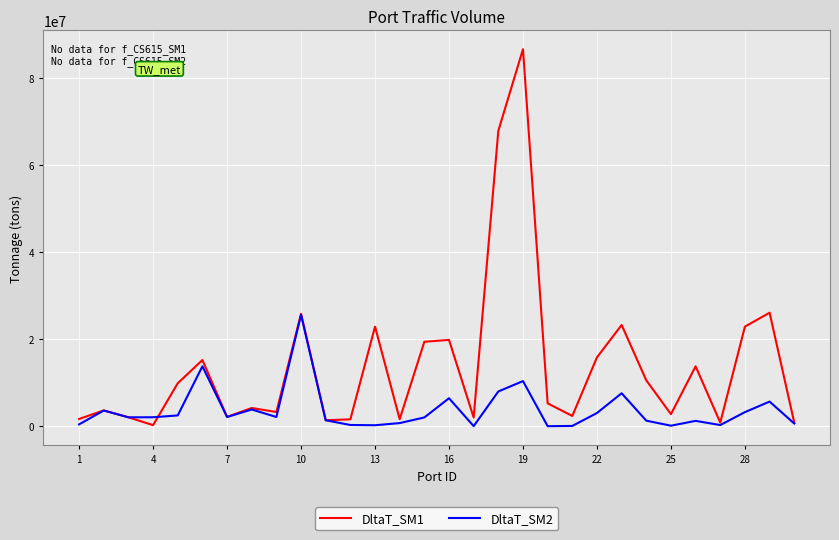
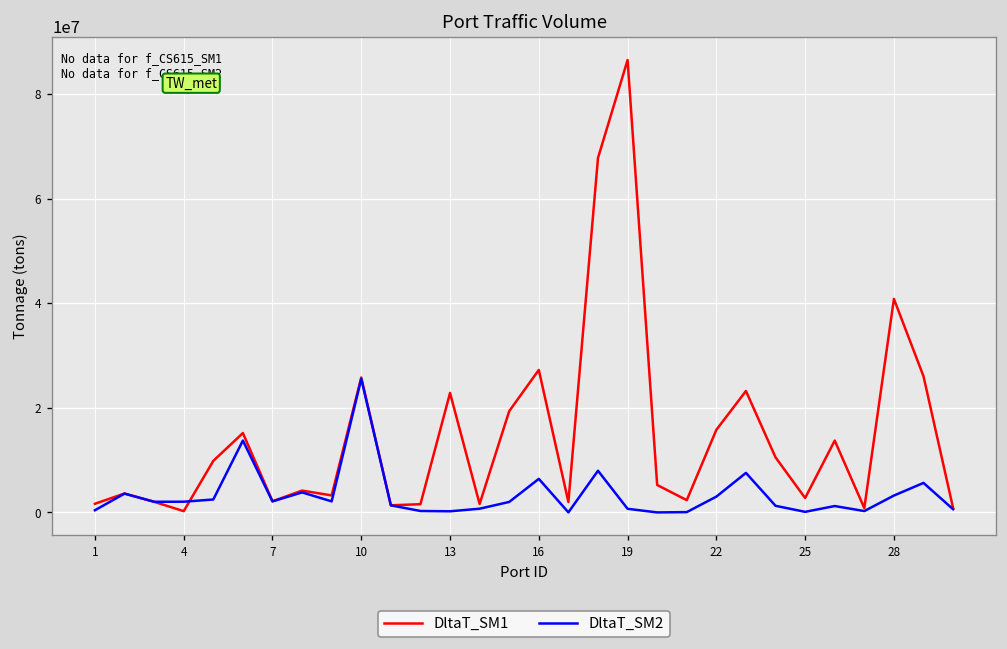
DltaT_SM1, 16: 20000000 -> 27000000
DltaT_SM2, 19: 10000000 -> 1000000
DltaT_SM1, 28: 23000000 -> 41000000
